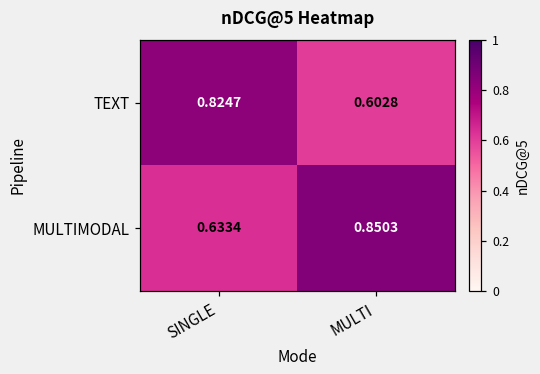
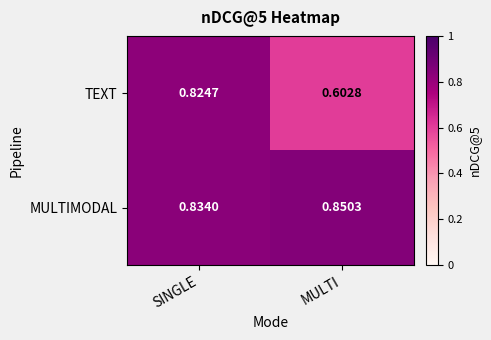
MULTIMODAL, SINGLE: 0.6334 -> 0.8340
